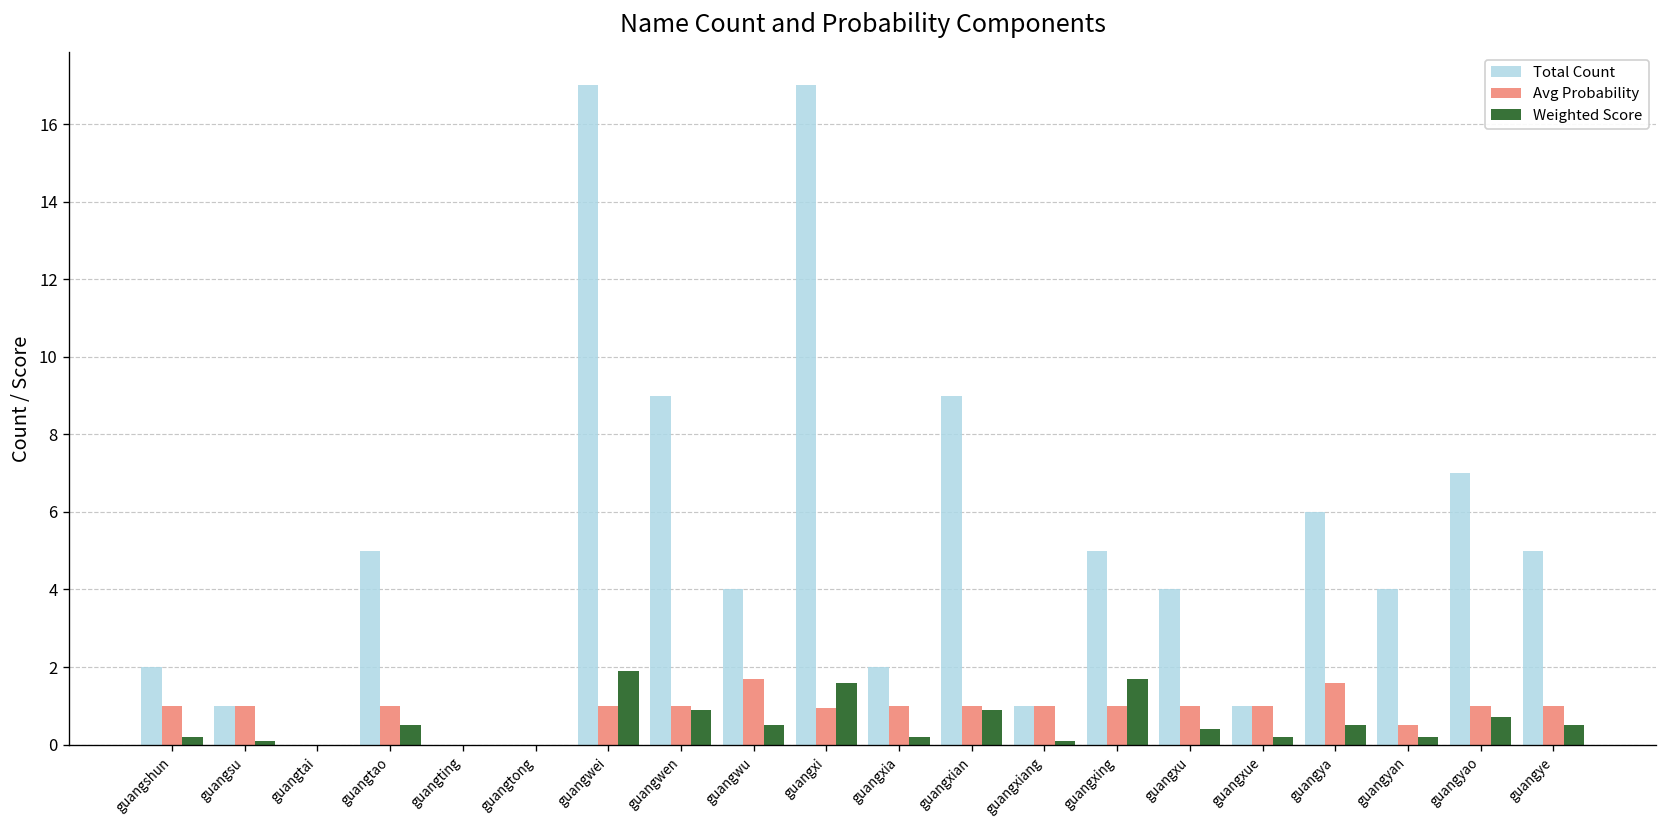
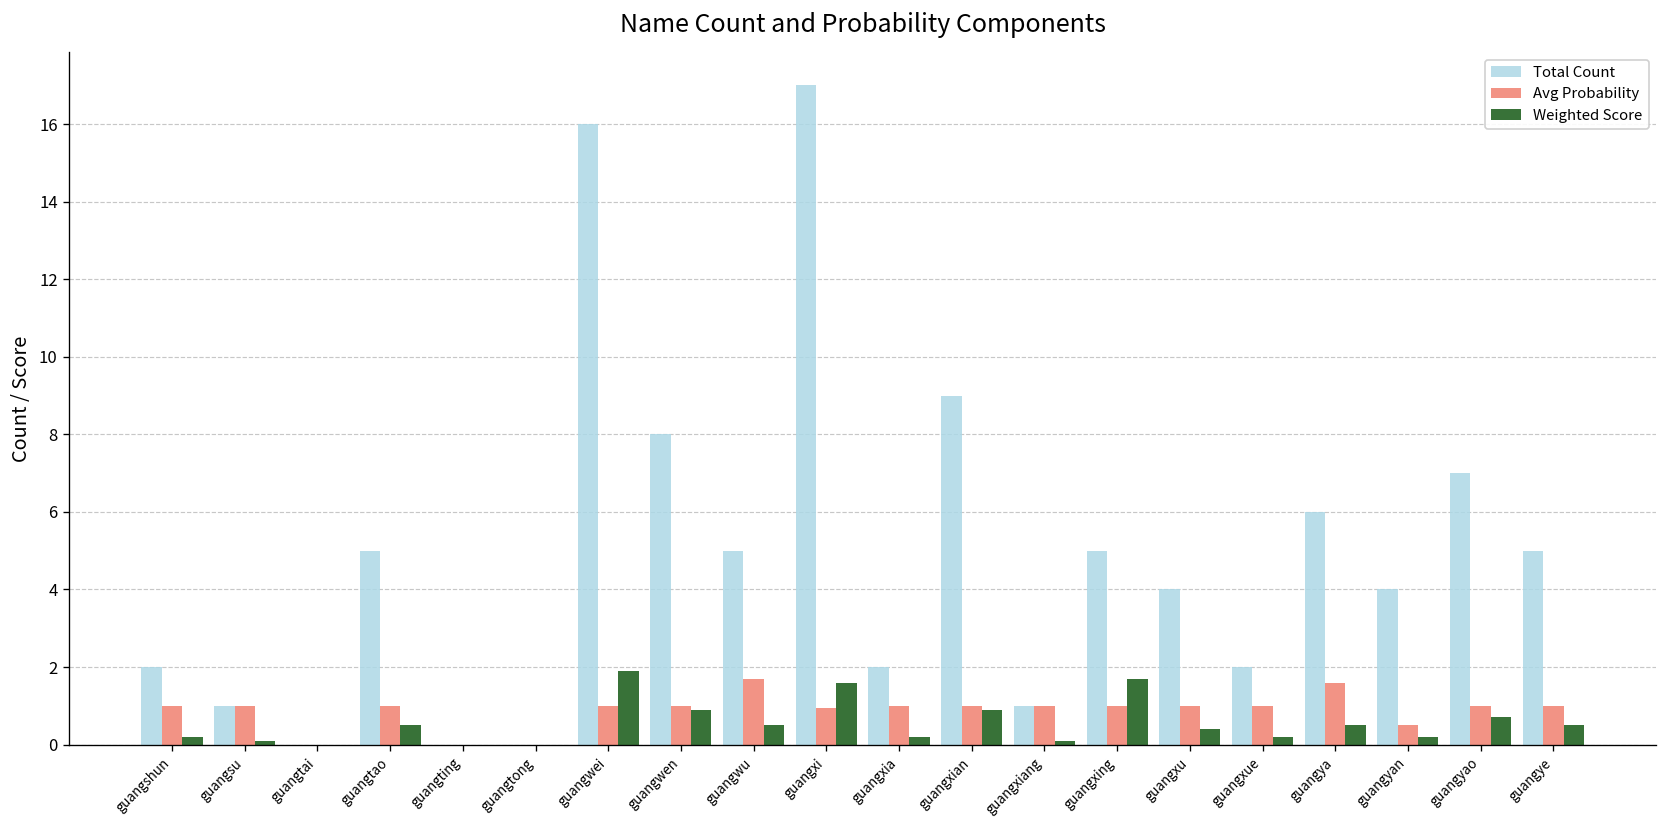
Total Count, guangwei: 17 -> 16
Total Count, guangwen: 9 -> 8
Total Count, guangwu: 4 -> 5
Total Count, guangxue: 1 -> 2
